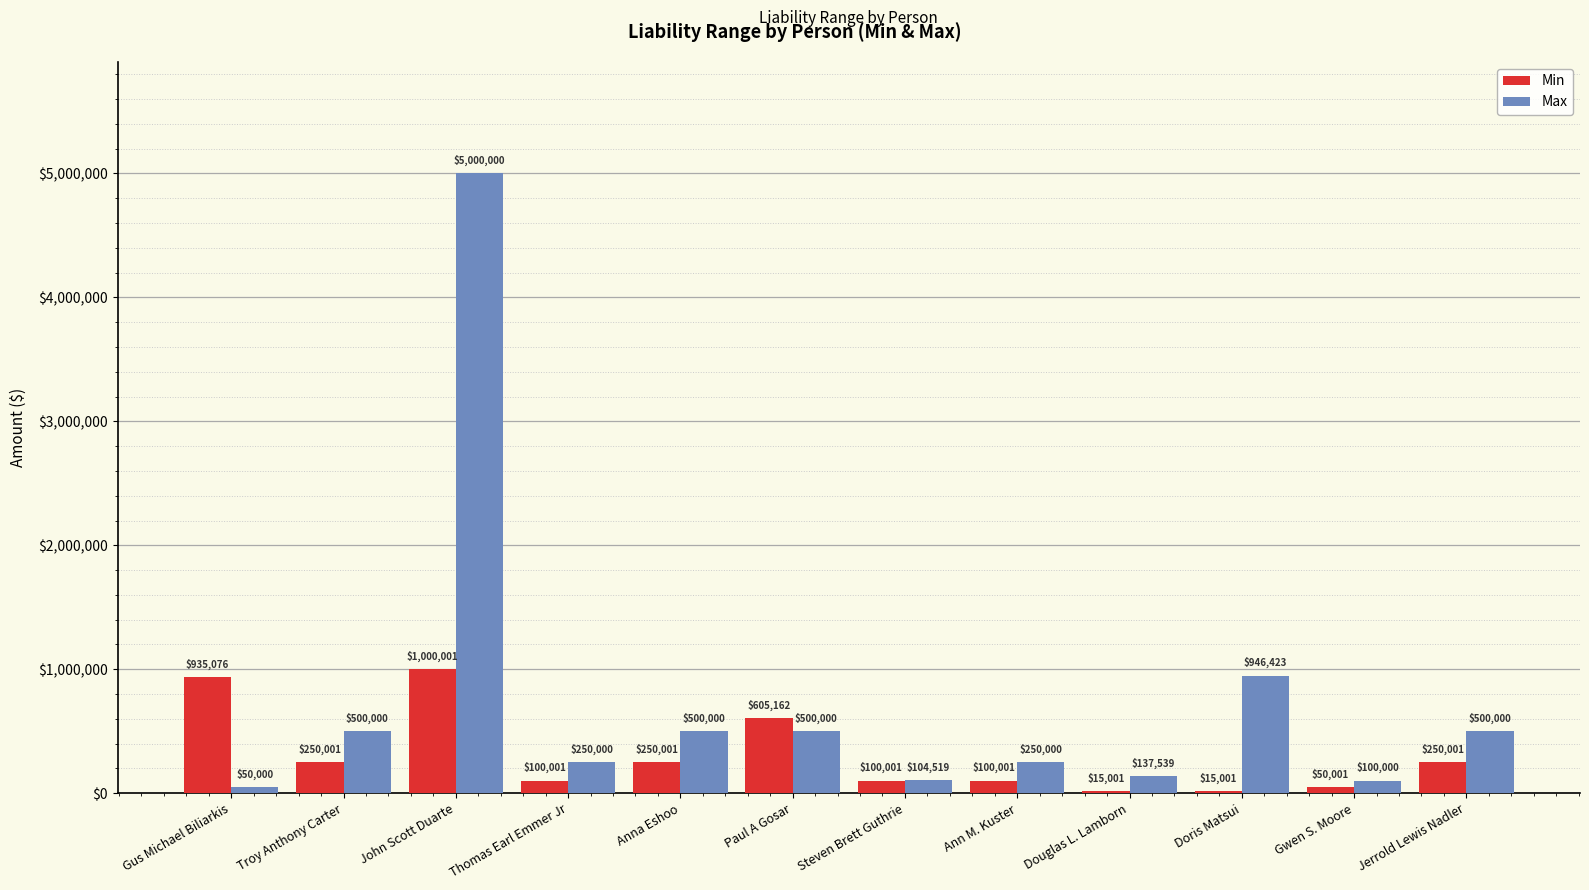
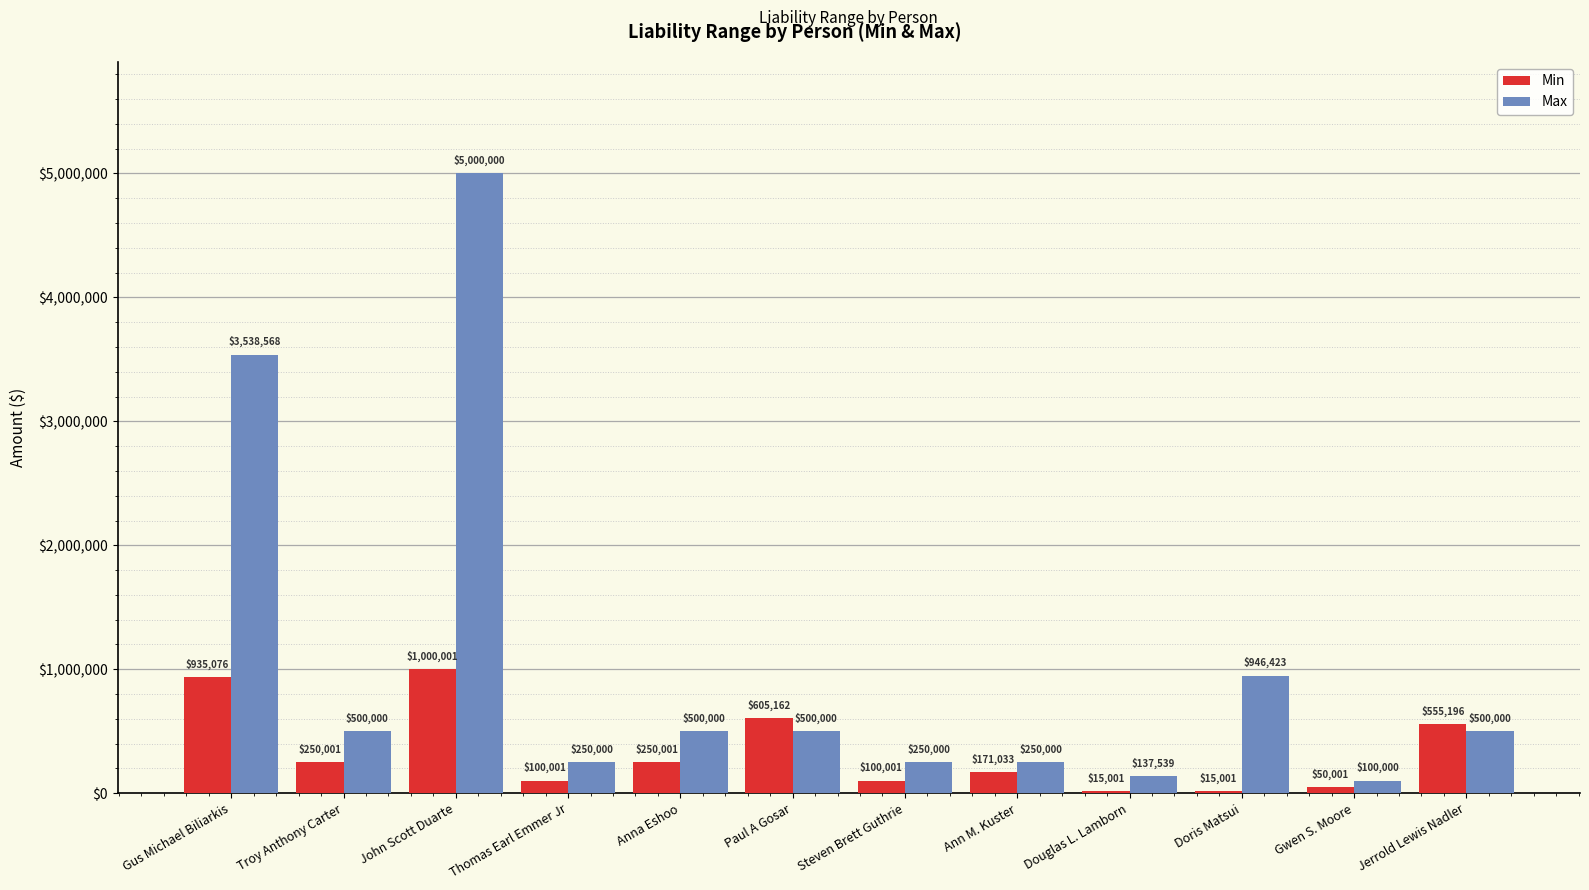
Max, Gus Michael Biliarkis: $50,000 -> $3,538,568
Max, Steven Brett Guthrie: $104,519 -> $250,000
Min, Ann M. Kuster: $100,001 -> $171,033
Min, Jerrold Lewis Nadler: $250,001 -> $555,196
